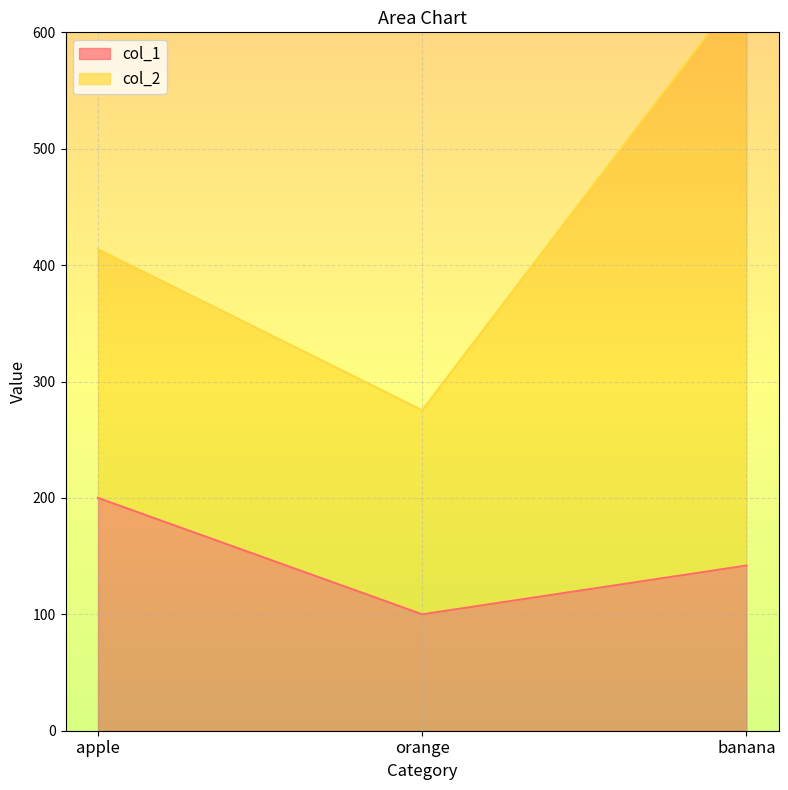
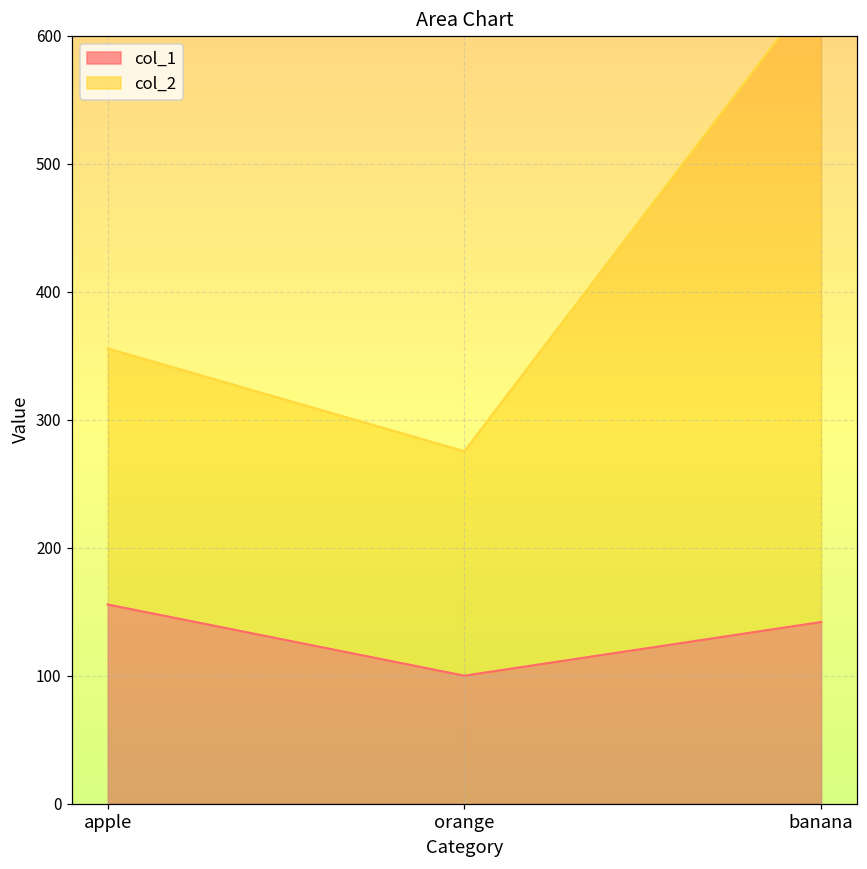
col_1, apple: 200 -> 156
col_2, apple: 214 -> 200
